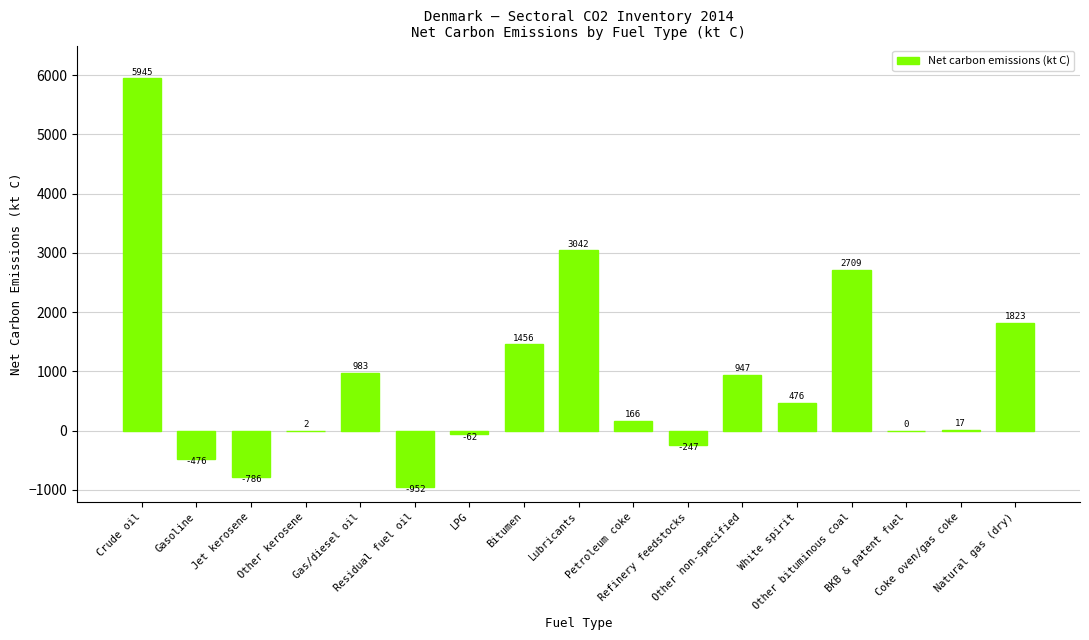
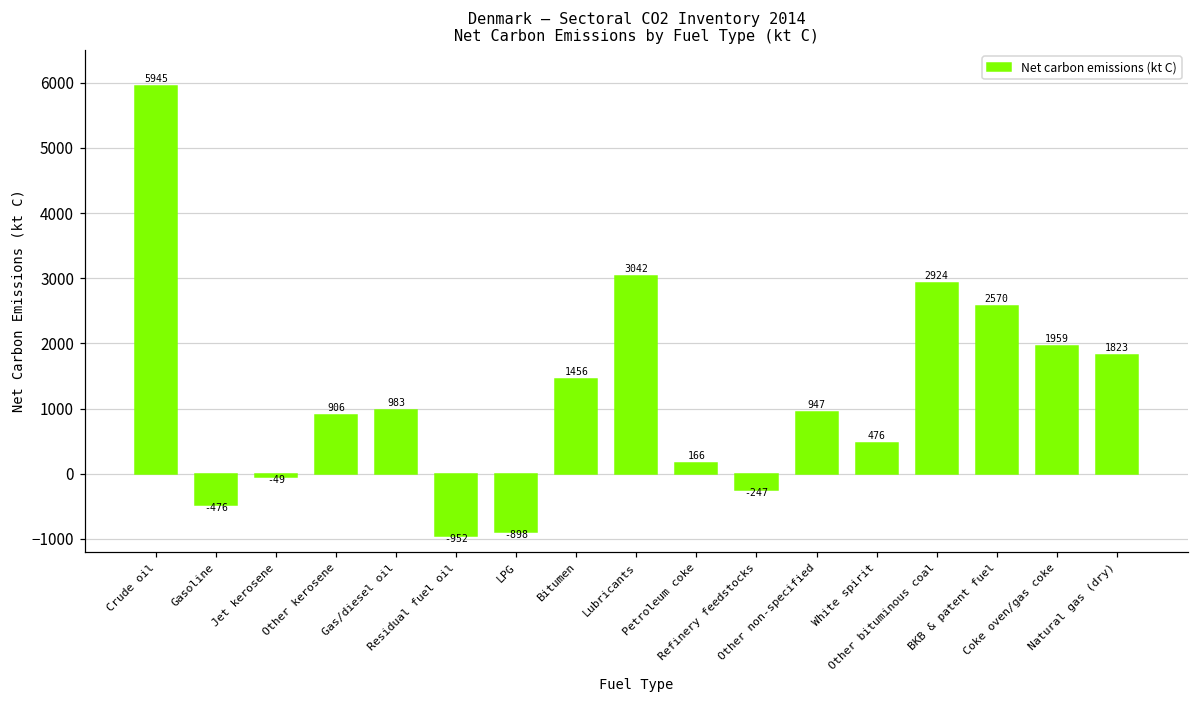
Jet kerosene: -786 -> -49
Other kerosene: 2 -> 906
LPG: -62 -> -898
Other bituminous coal: 2709 -> 2924
BKB & patent fuel: 0 -> 2570
Coke oven/gas coke: 17 -> 1959
